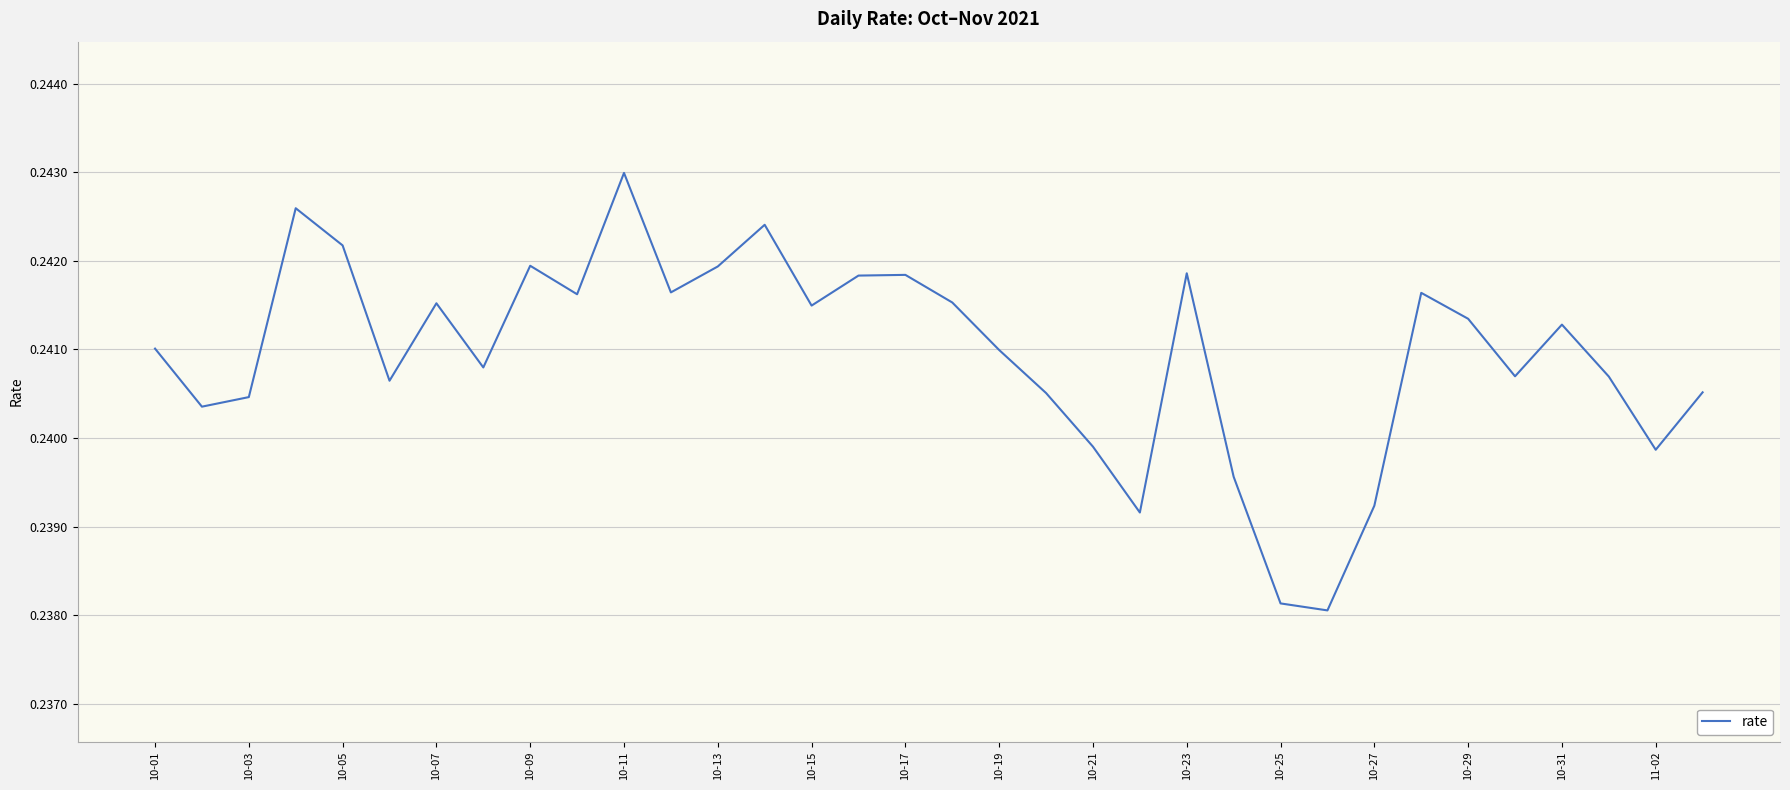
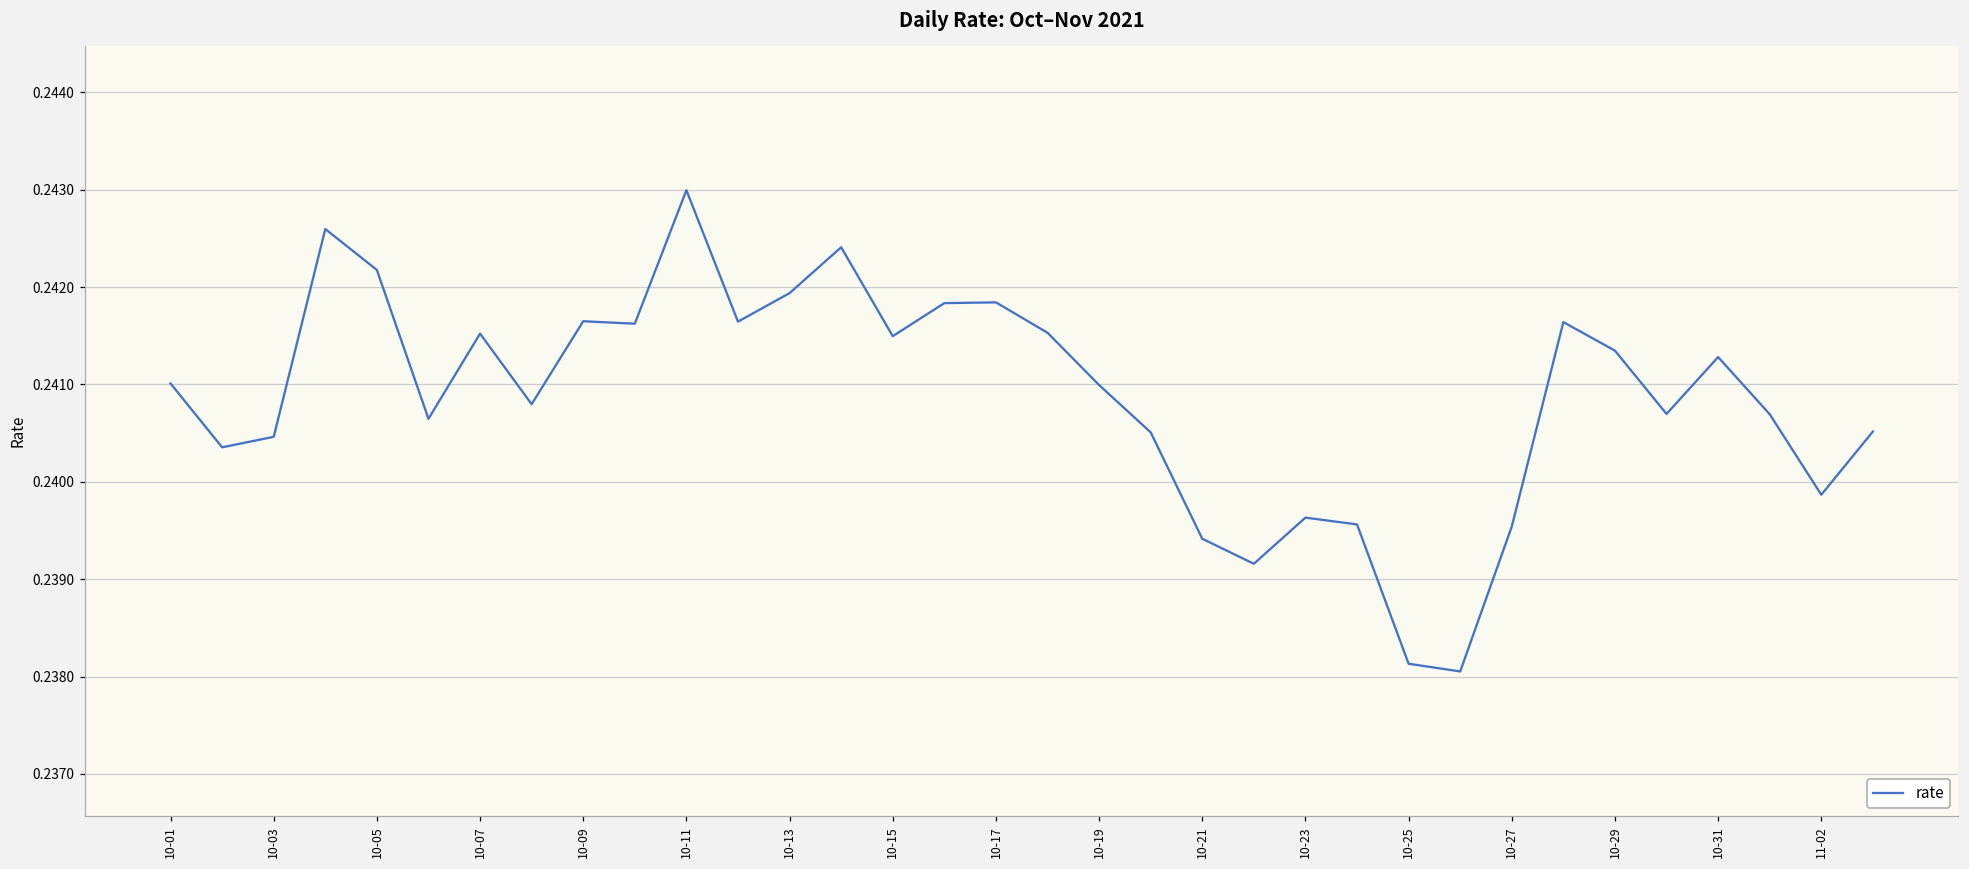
10-09: 0.2419 -> 0.2416
10-21: 0.2399 -> 0.2394
10-23: 0.2419 -> 0.2396
10-27: 0.2392 -> 0.2395
